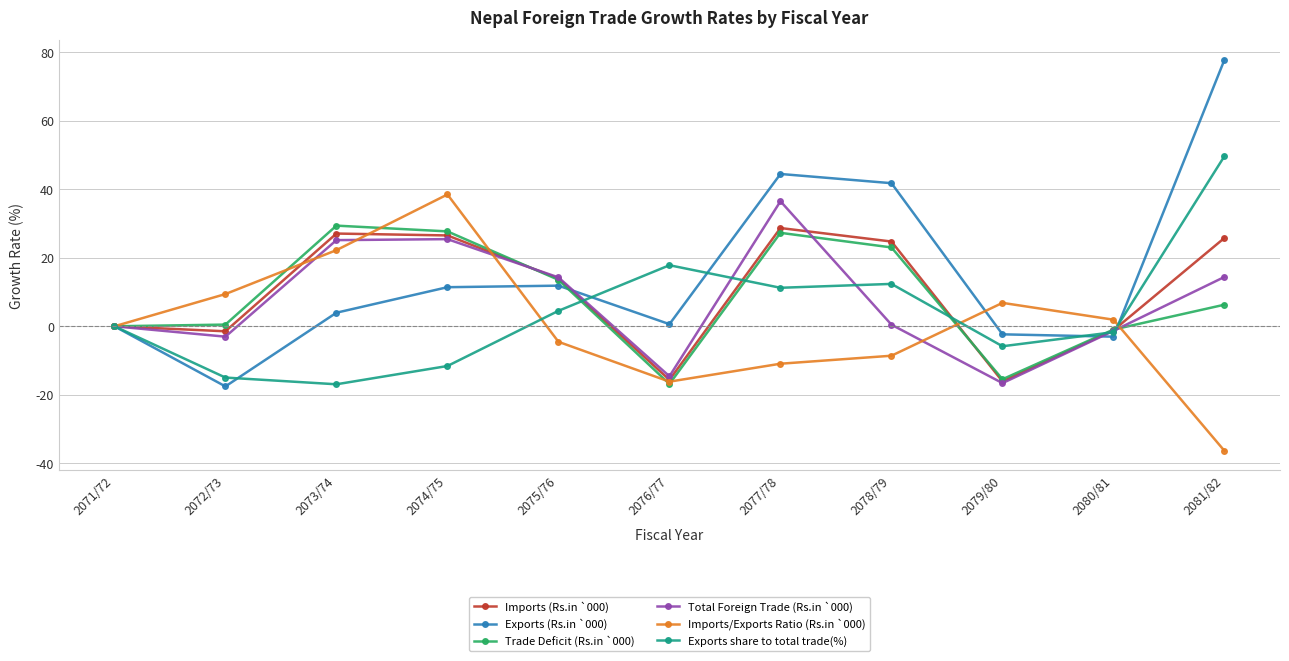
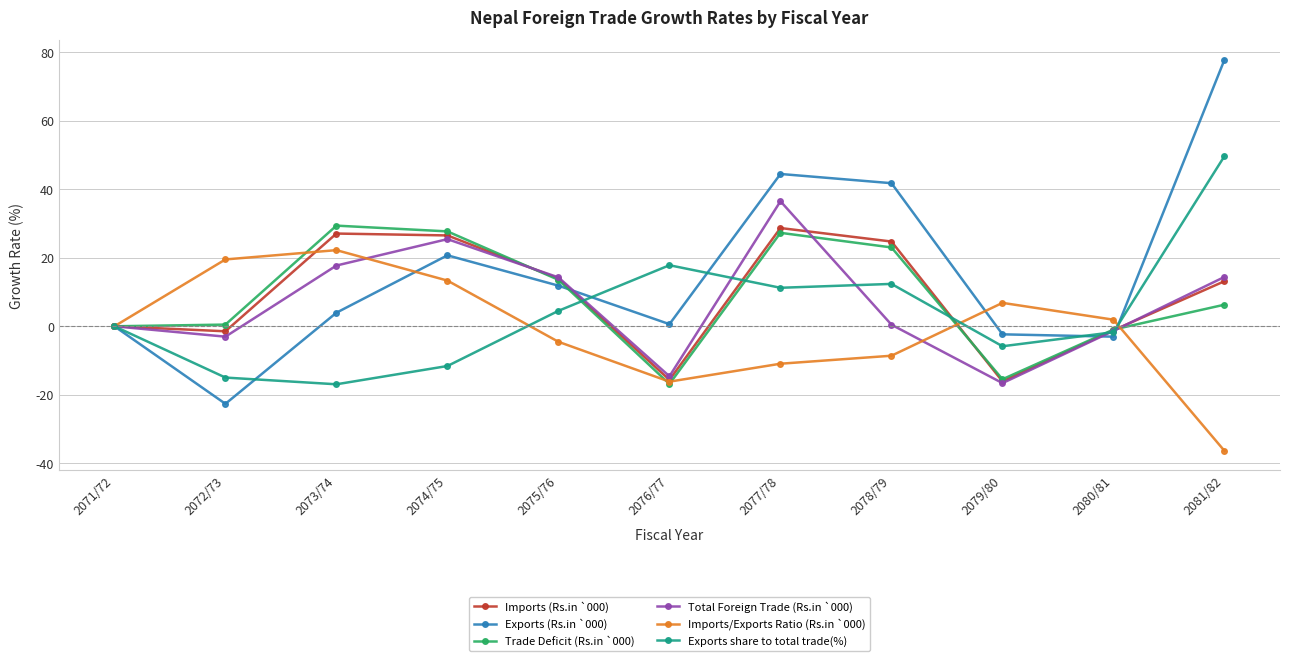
Exports (Rs.in `000), 2072/73: -18 -> -23
Imports/Exports Ratio (Rs.in `000), 2072/73: 9 -> 20
Total Foreign Trade (Rs.in `000), 2073/74: 25 -> 18
Exports (Rs.in `000), 2074/75: 11 -> 21
Imports/Exports Ratio (Rs.in `000), 2074/75: 38 -> 13
Imports (Rs.in `000), 2081/82: 26 -> 13
